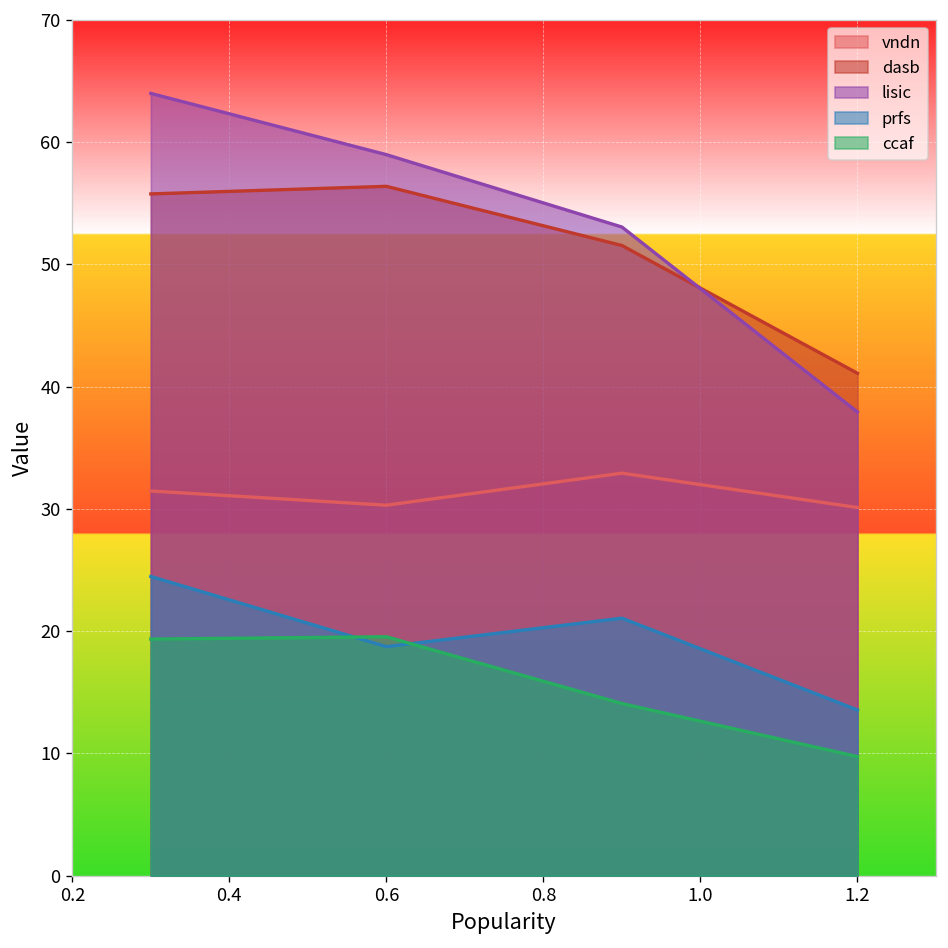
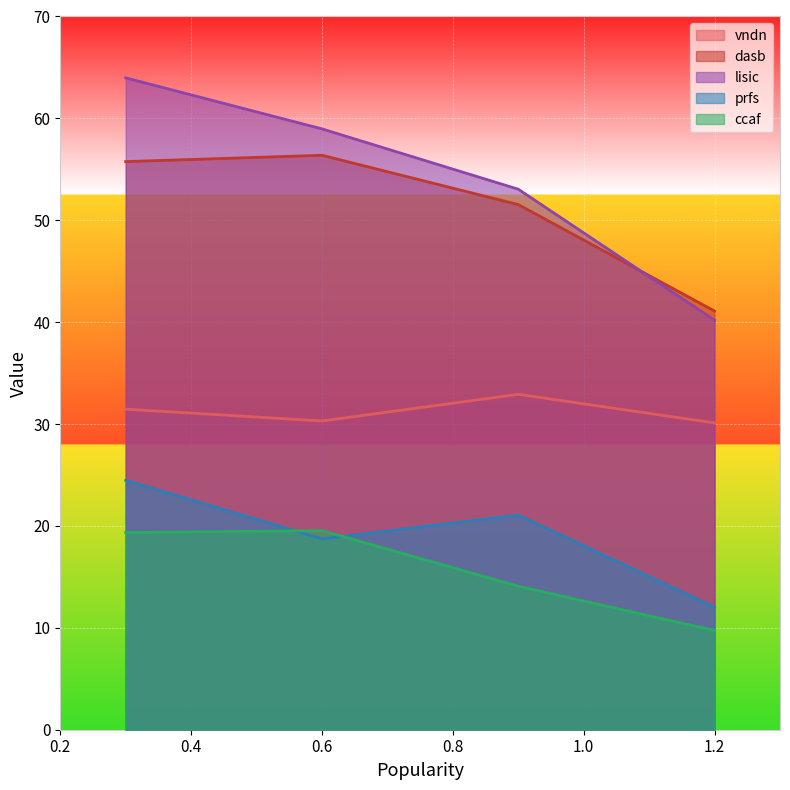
lisic, 1.2: 37.9 -> 40.2
prfs, 1.2: 13.6 -> 12.0
